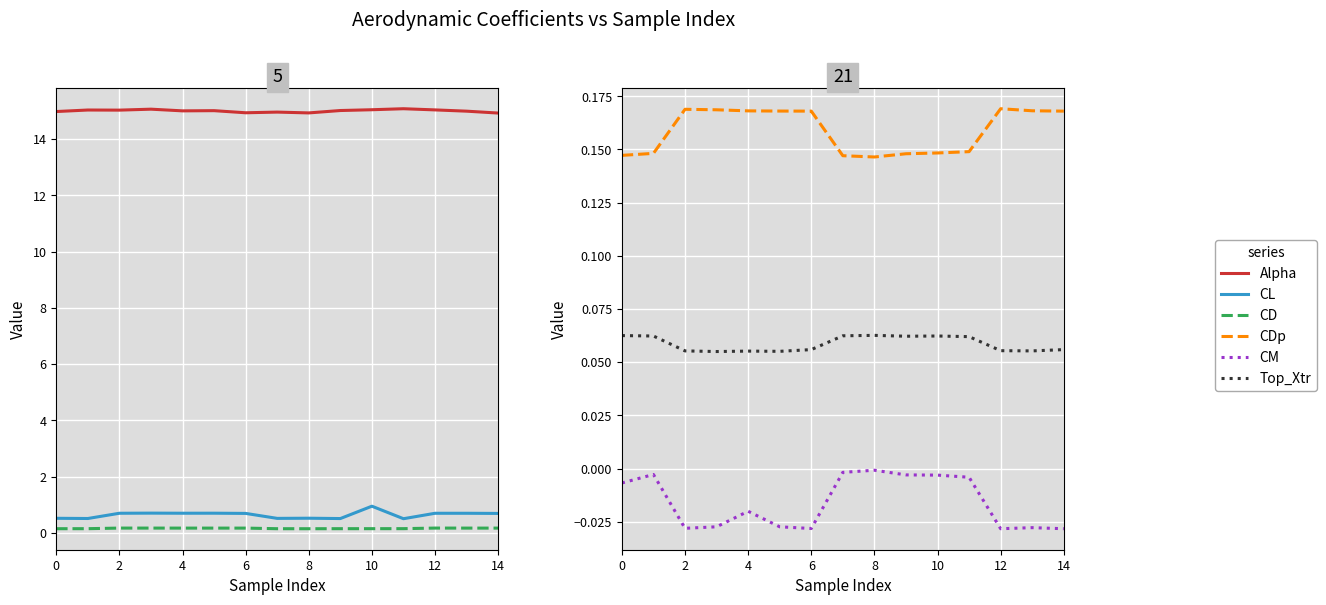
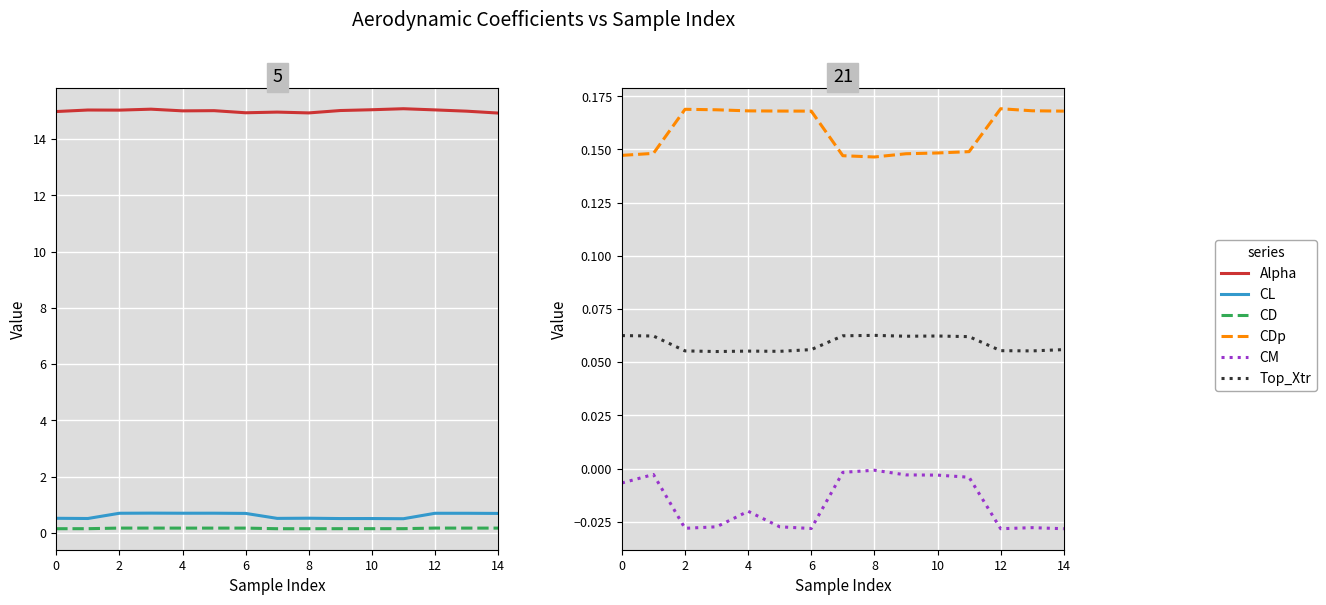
5, CL, 10: 1.0 -> 0.5
